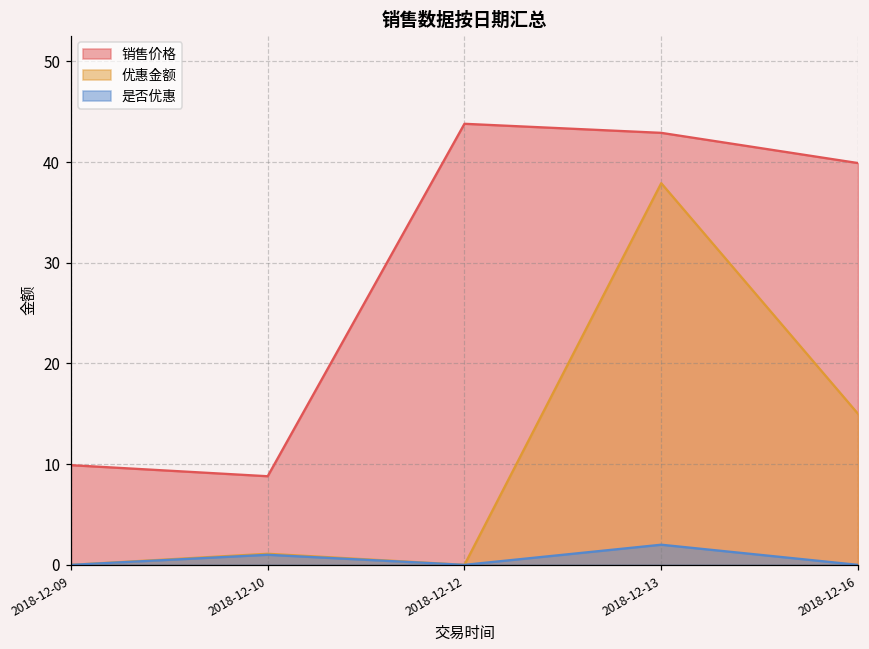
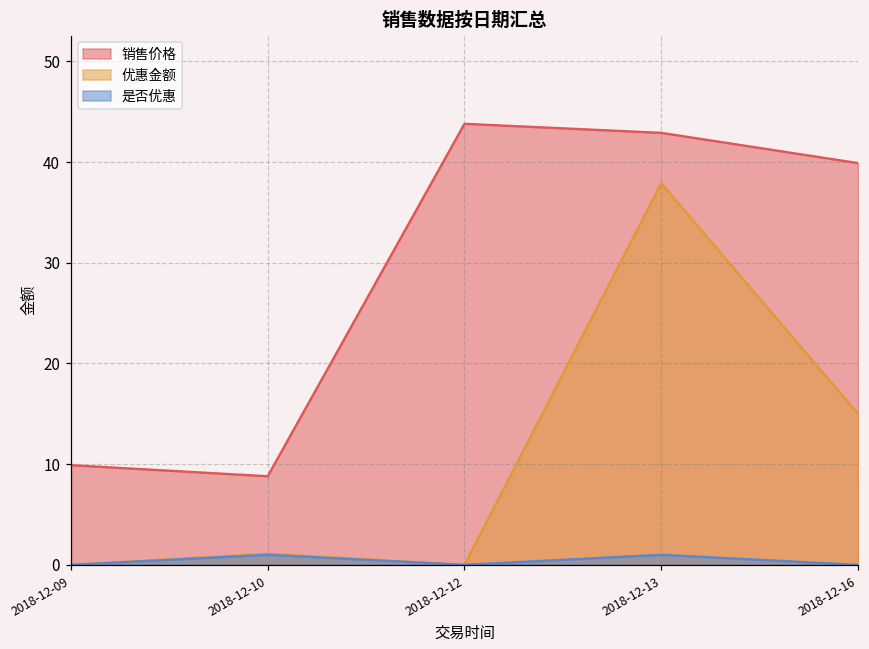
是否优惠, 2018-12-13: 2 -> 1
